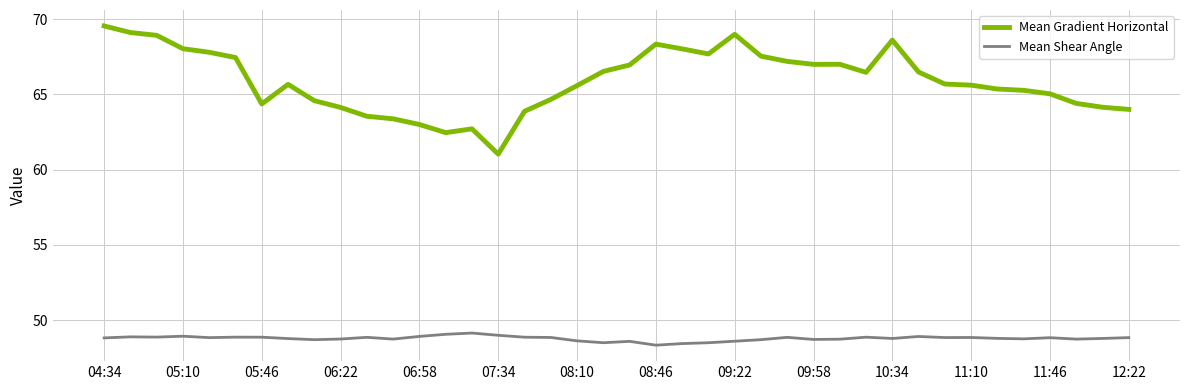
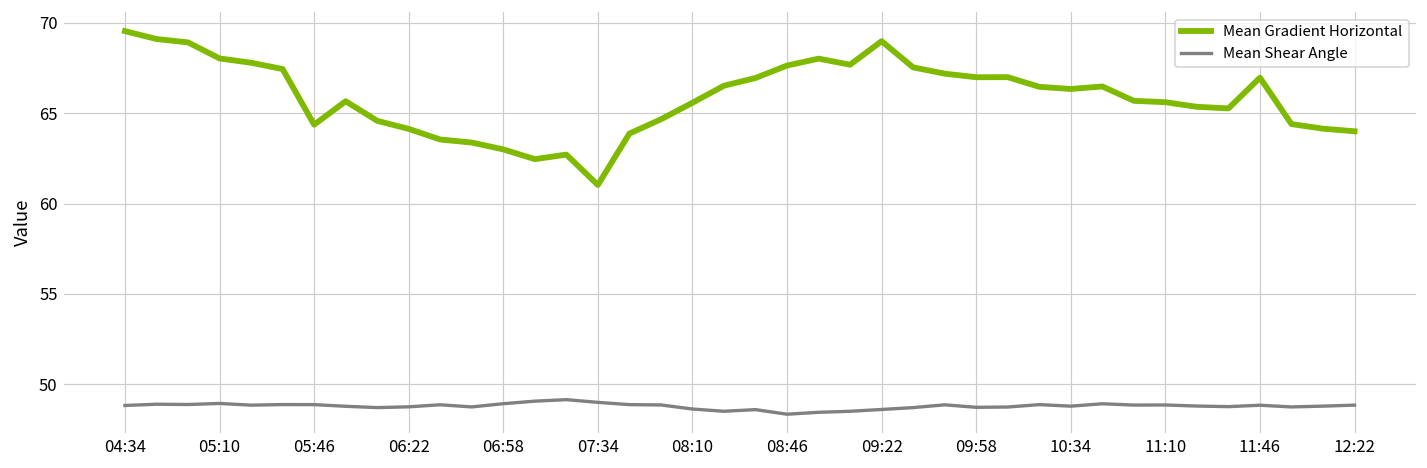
Mean Gradient Horizontal, 08:46: 68.3 -> 67.6
Mean Gradient Horizontal, 10:34: 68.6 -> 66.3
Mean Gradient Horizontal, 11:46: 65.0 -> 67.0
